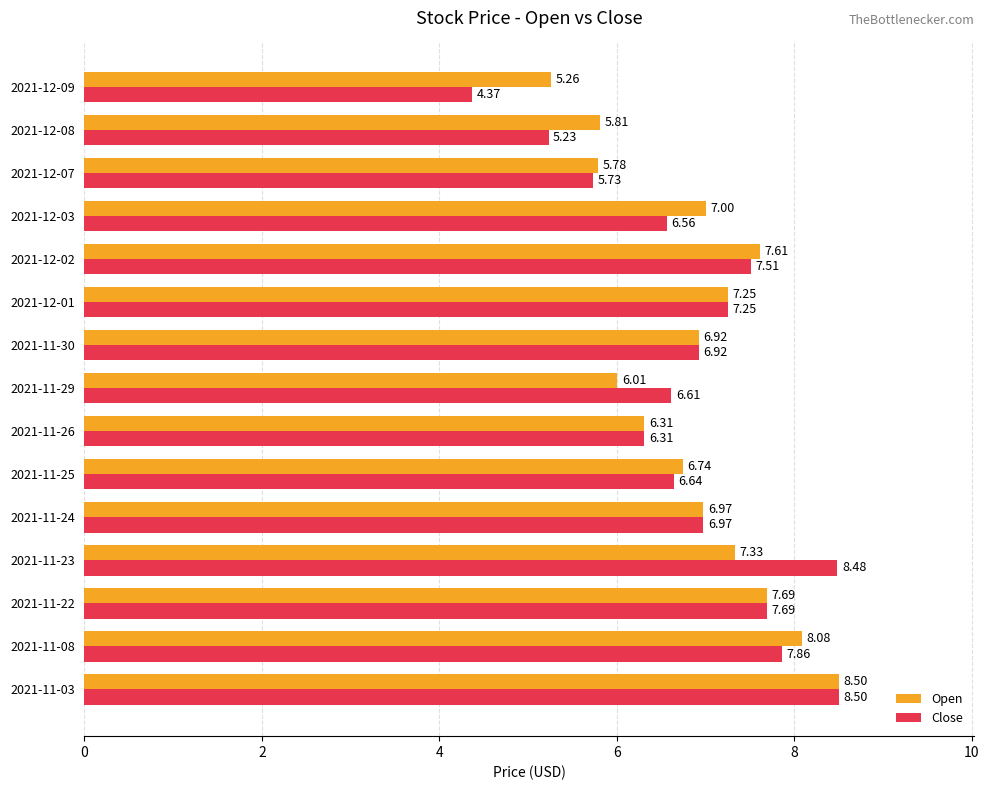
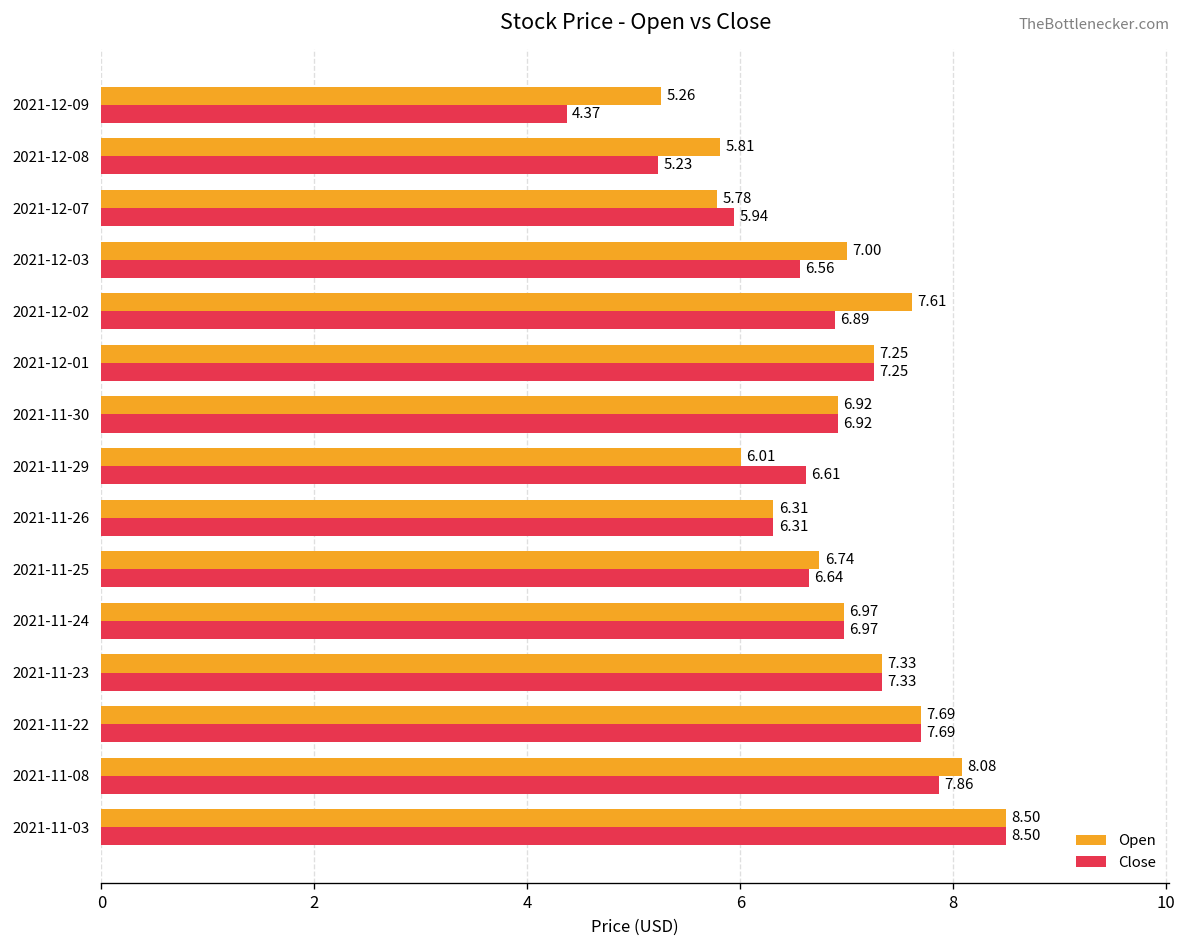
Close, 2021-12-07: 5.73 -> 5.94
Close, 2021-12-02: 7.51 -> 6.89
Close, 2021-11-23: 8.48 -> 7.33
